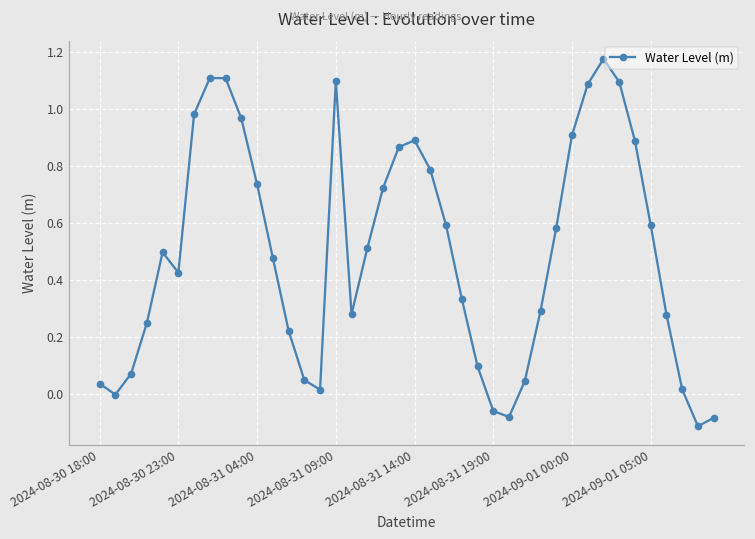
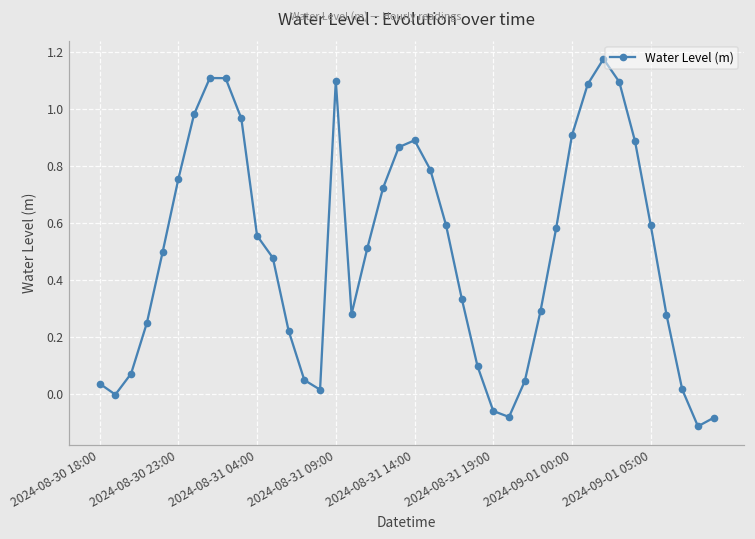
2024-08-30 23:00: 0.42 -> 0.75
2024-08-31 04:00: 0.73 -> 0.55
